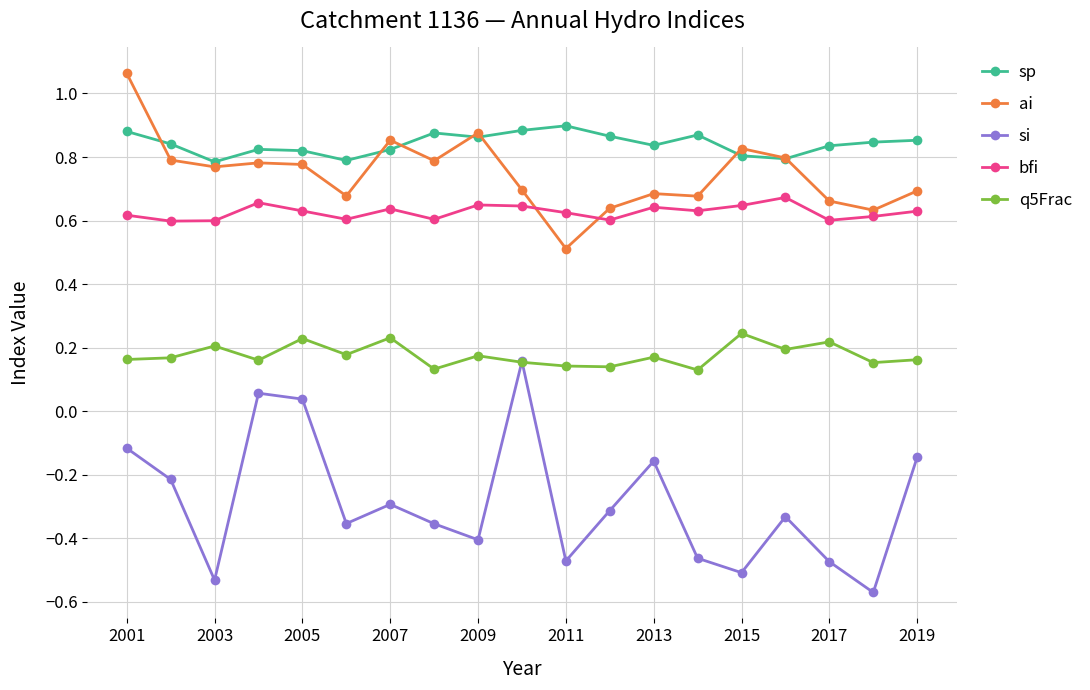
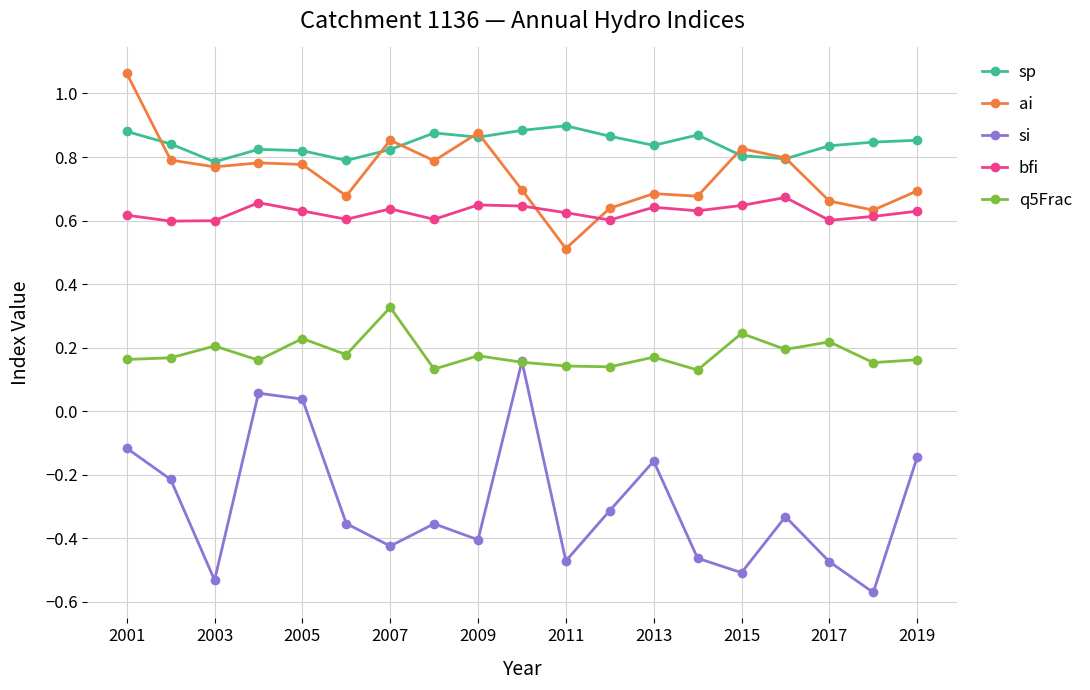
si, 2007: -0.29 -> -0.42
q5Frac, 2007: 0.23 -> 0.33
